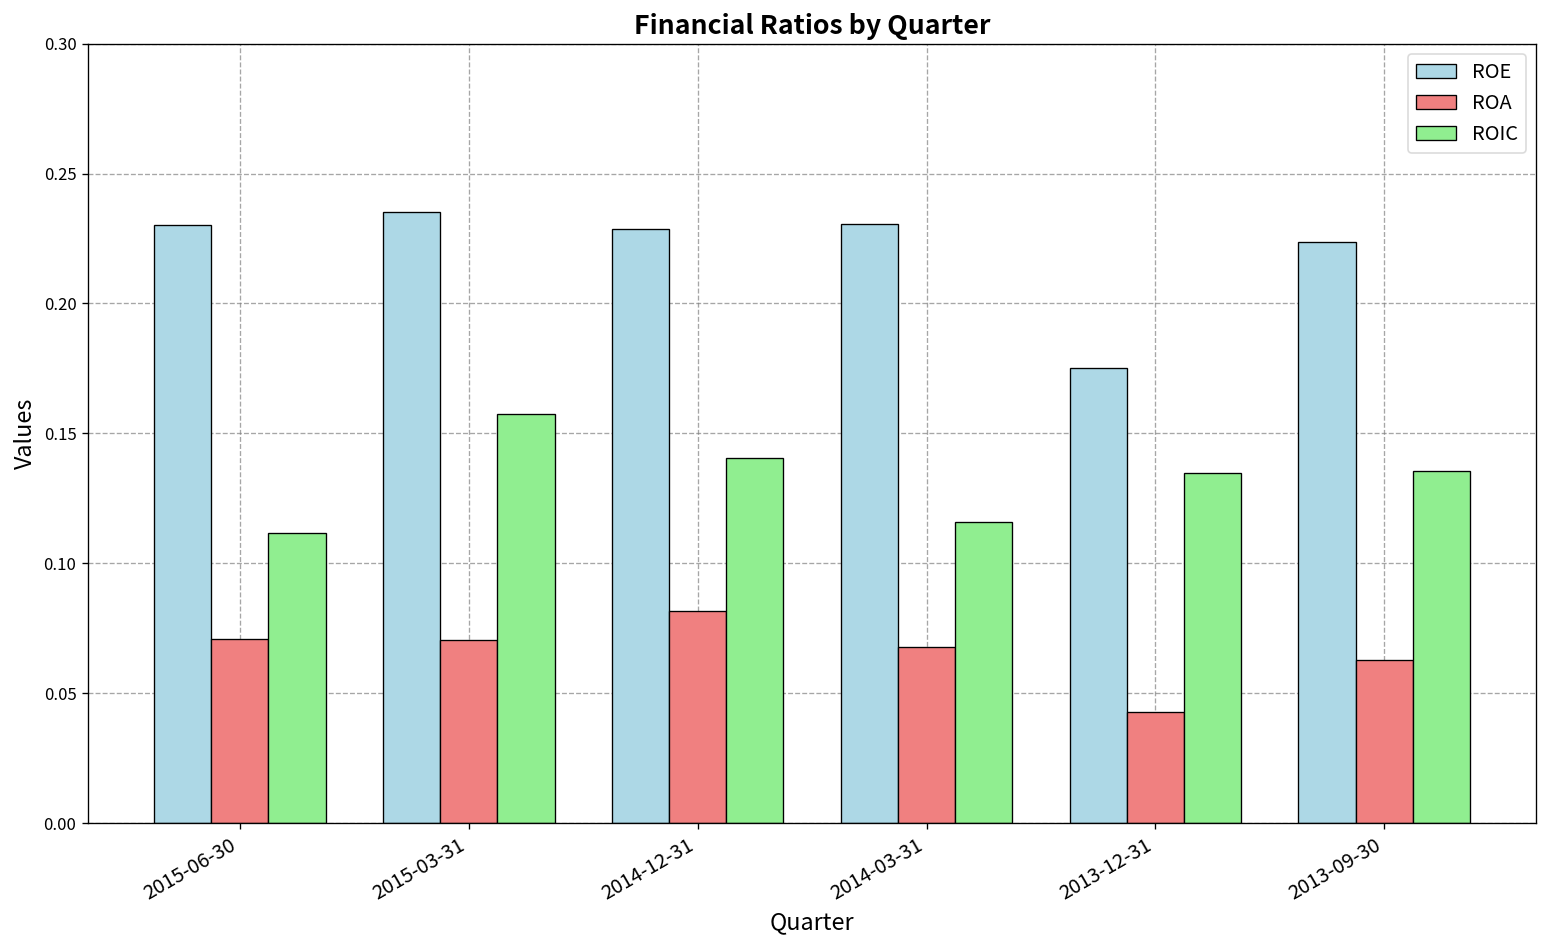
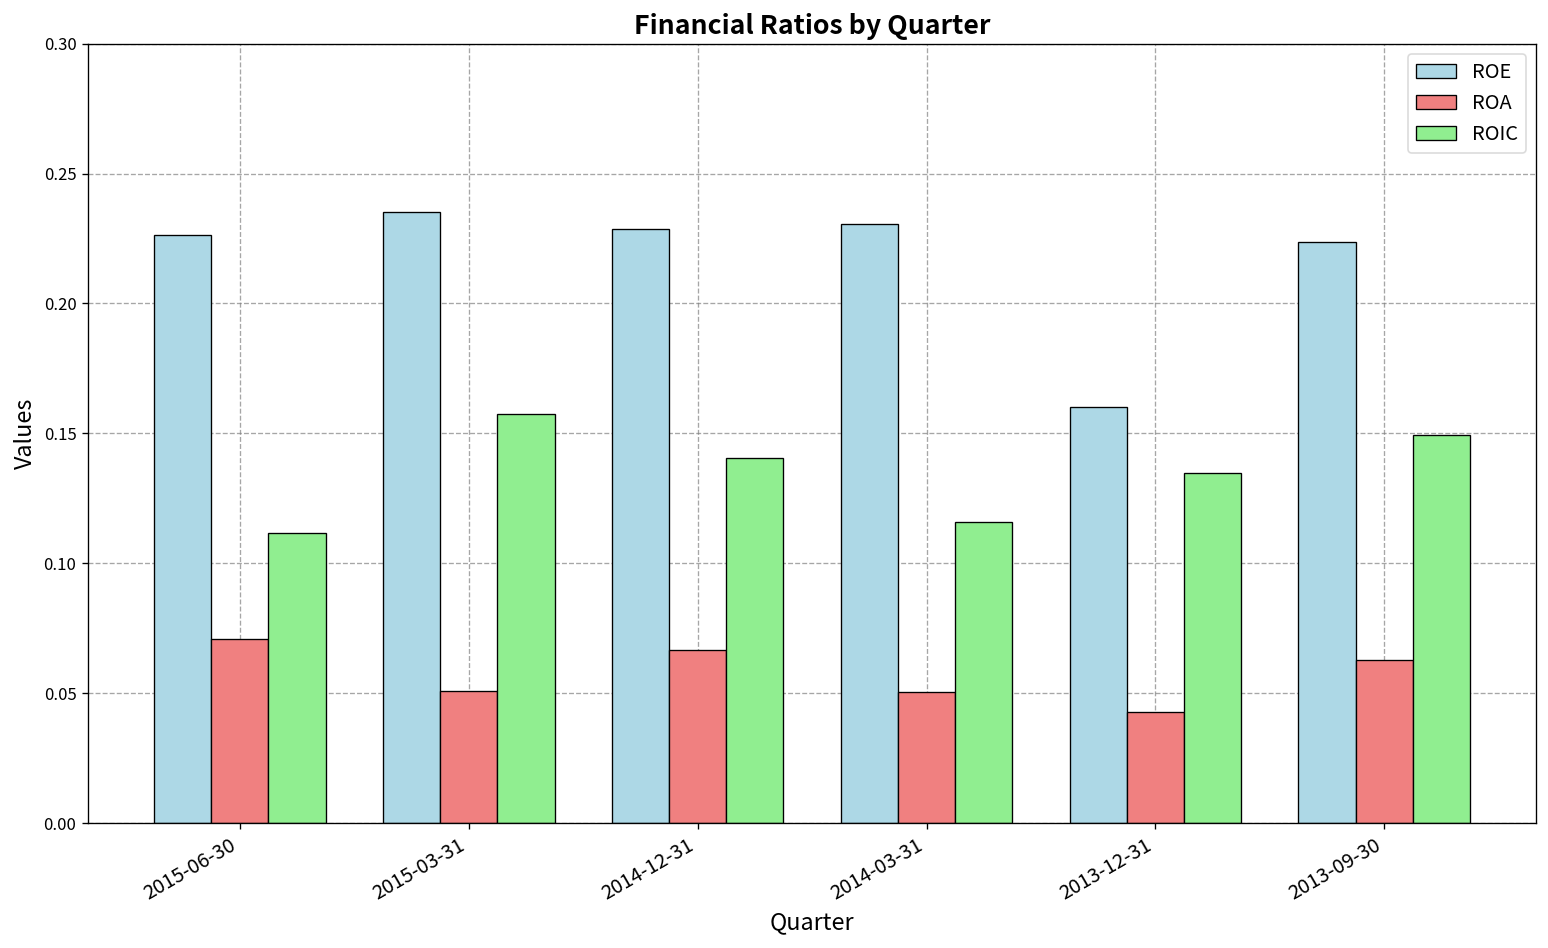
ROE, 2015-06-30: 0.230 -> 0.226
ROA, 2015-03-31: 0.071 -> 0.051
ROA, 2014-12-31: 0.082 -> 0.067
ROA, 2014-03-31: 0.068 -> 0.051
ROE, 2013-12-31: 0.175 -> 0.160
ROIC, 2013-09-30: 0.136 -> 0.149
